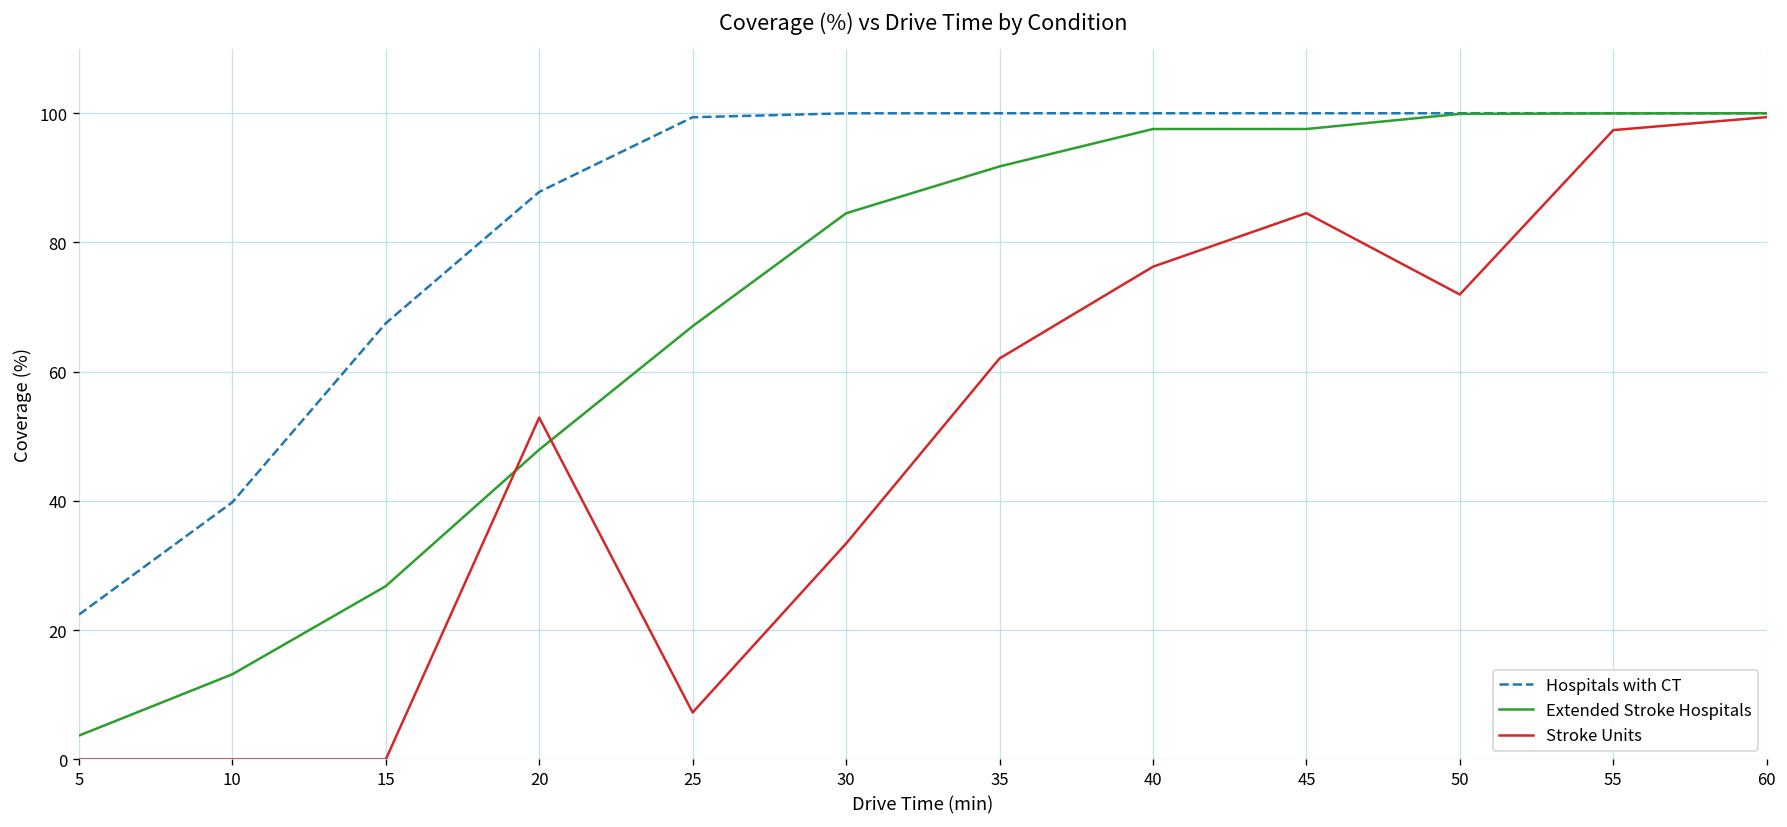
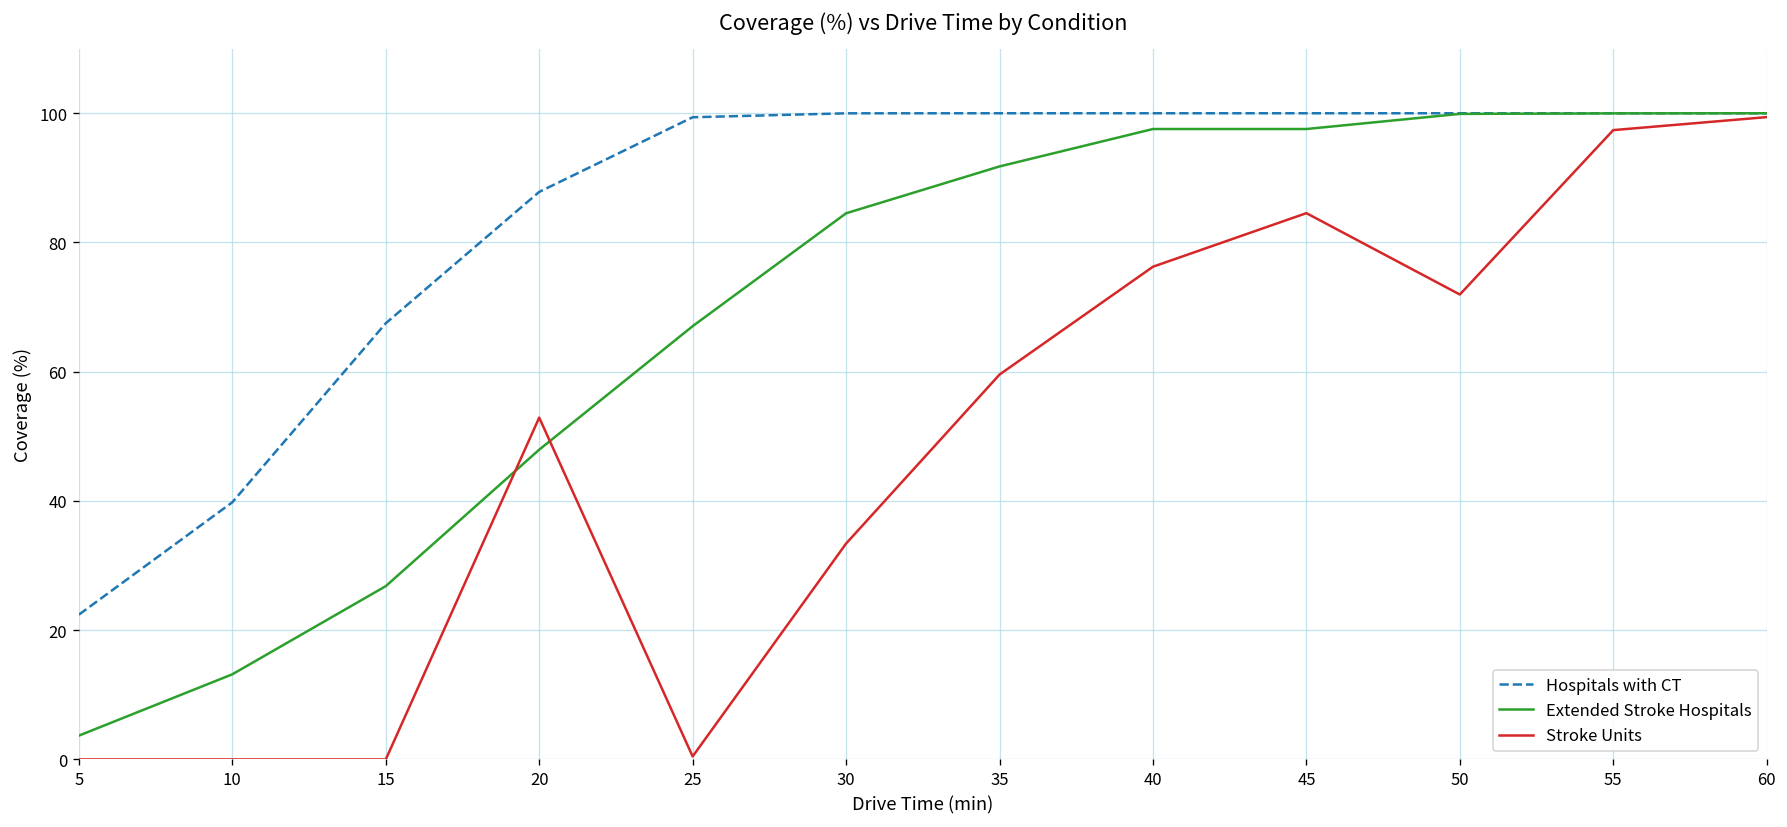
Stroke Units, 25: 7 -> 0
Stroke Units, 35: 62 -> 60
